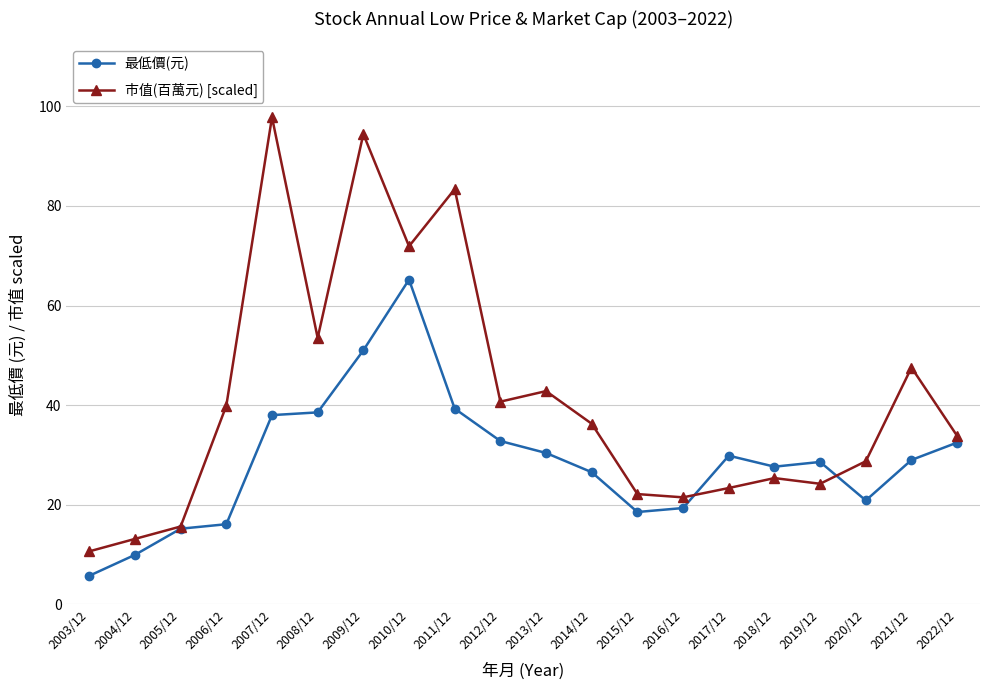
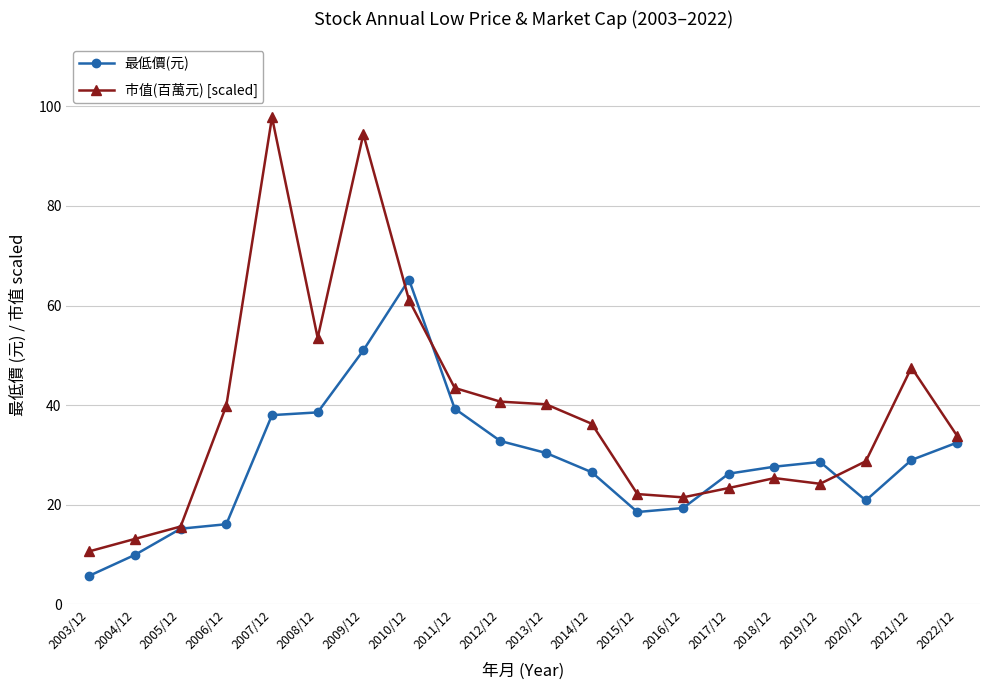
市值(百萬元) [scaled], 2010/12: 72 -> 61
市值(百萬元) [scaled], 2011/12: 83 -> 43
市值(百萬元) [scaled], 2013/12: 43 -> 40
最低價(元), 2017/12: 30 -> 26
